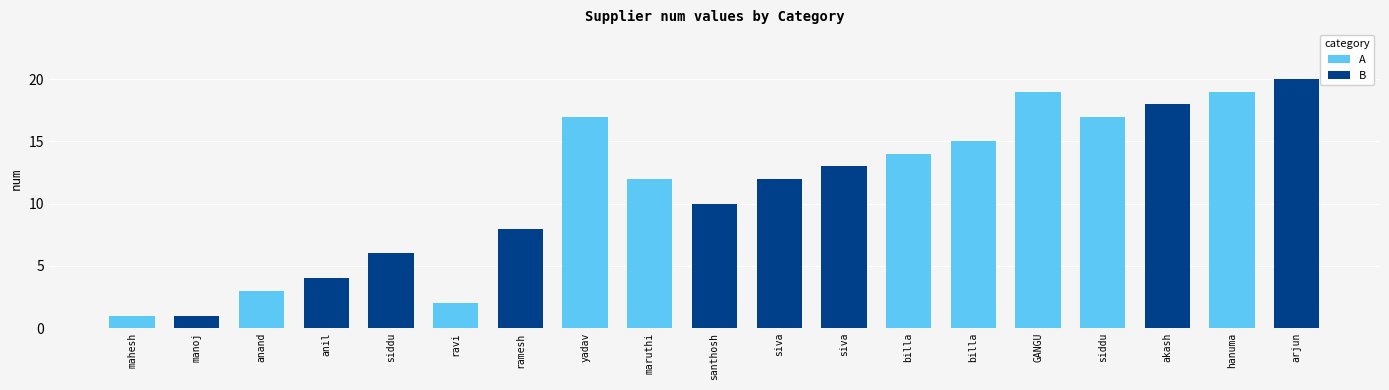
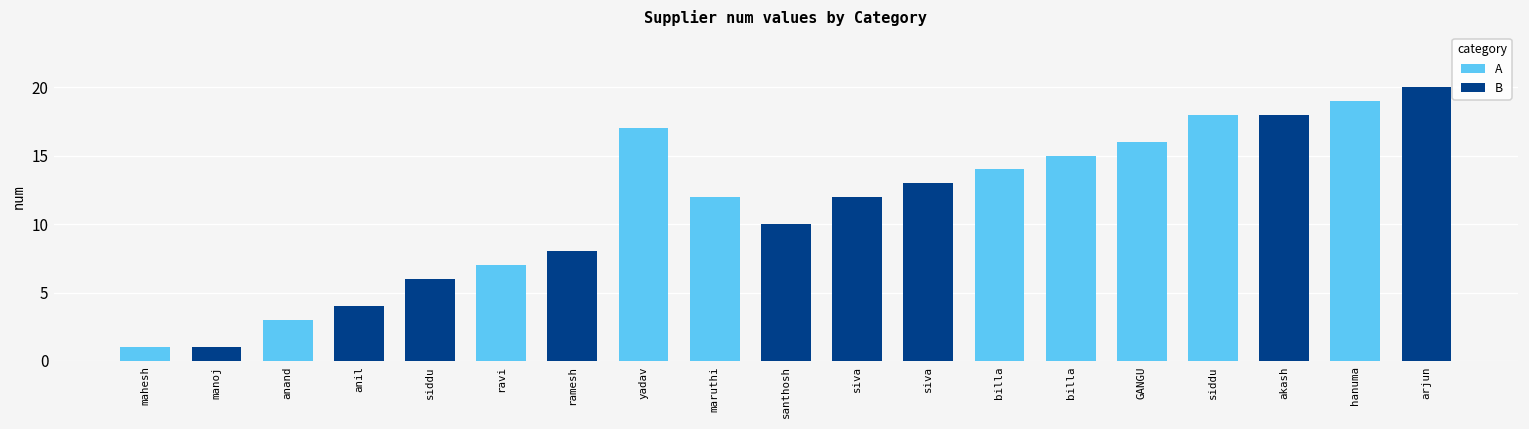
A, ravi: 2 -> 7
A, GANGU: 19 -> 16
A, siddu: 17 -> 18
